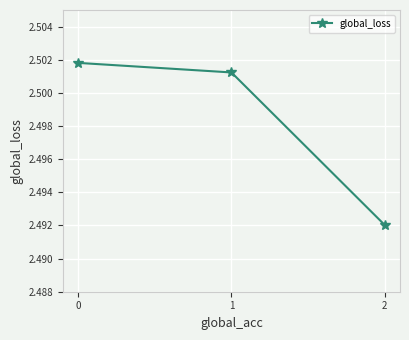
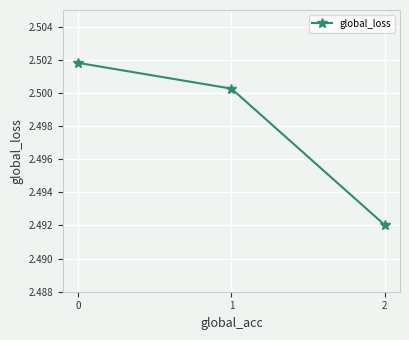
1: 2.5012 -> 2.5003
